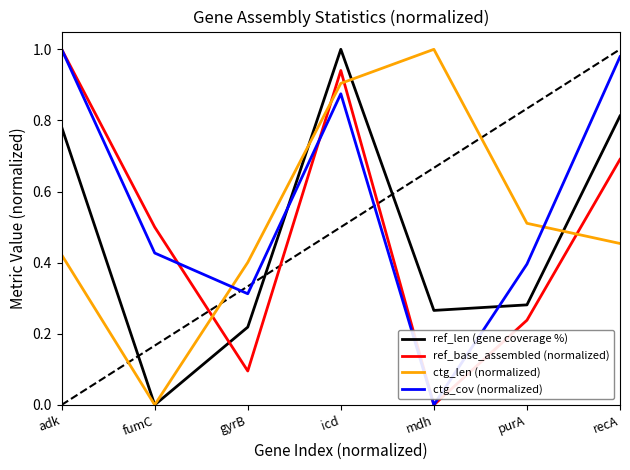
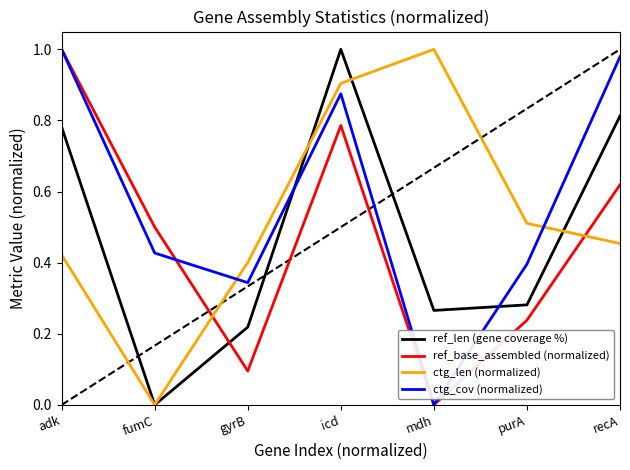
ctg_cov (normalized), gyrB: 0.31 -> 0.34
ref_base_assembled (normalized), icd: 0.94 -> 0.79
ref_base_assembled (normalized), recA: 0.69 -> 0.62
